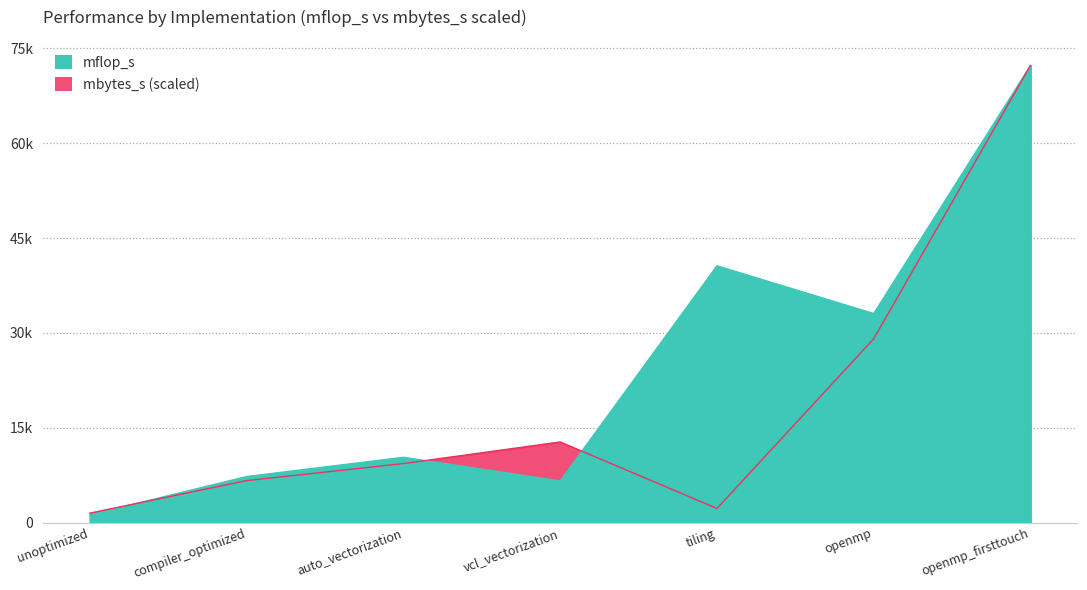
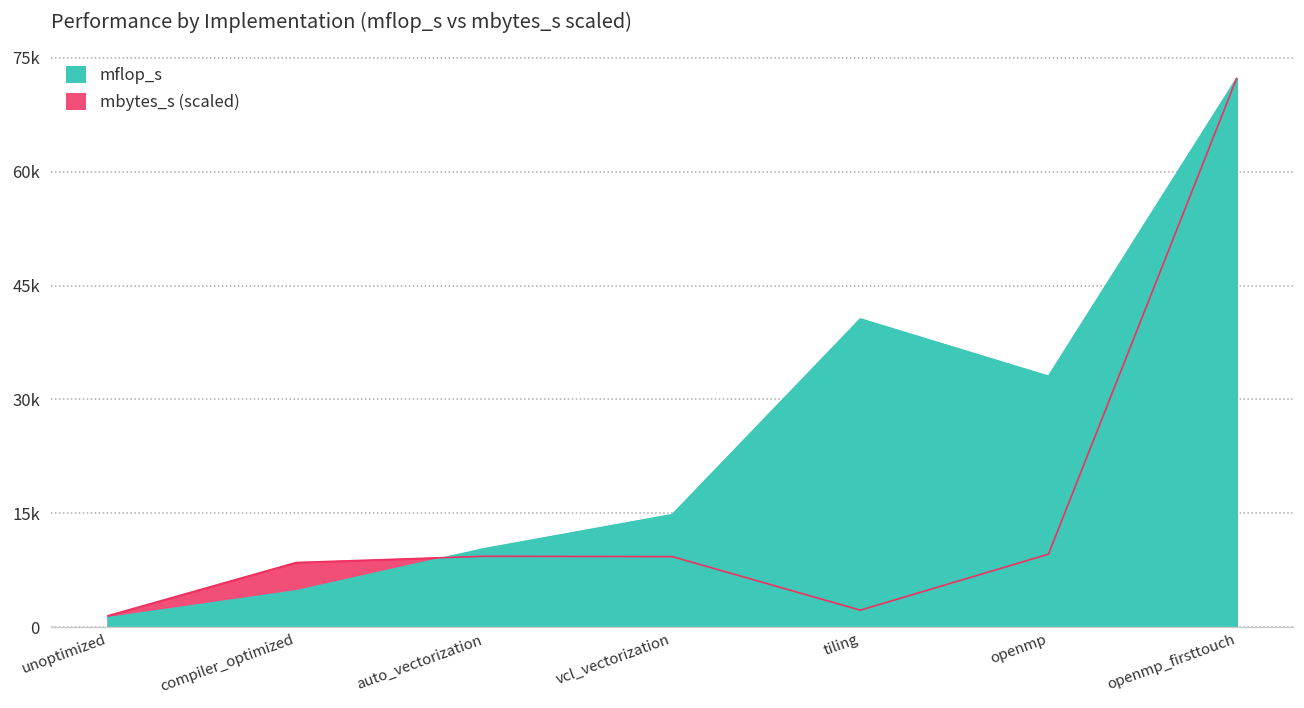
mflop_s, compiler_optimized: 7000 -> 5000
mbytes_s (scaled), compiler_optimized: 7000 -> 9000
mflop_s, vcl_vectorization: 7000 -> 15000
mbytes_s (scaled), vcl_vectorization: 13000 -> 9000
mbytes_s (scaled), openmp: 29000 -> 10000
